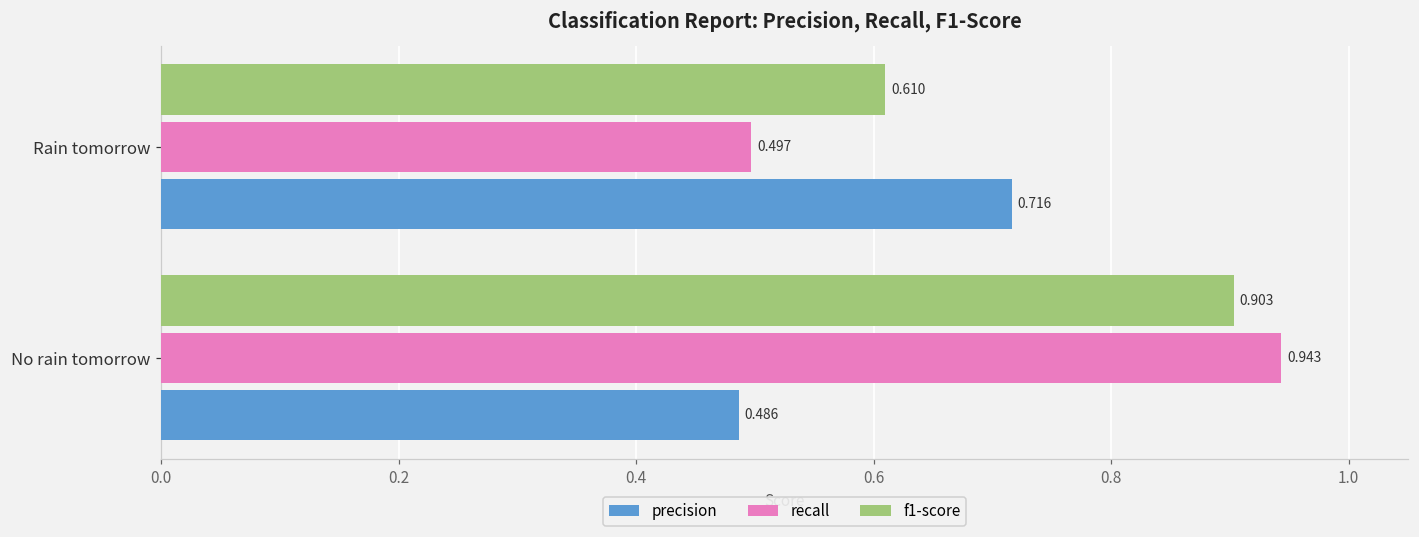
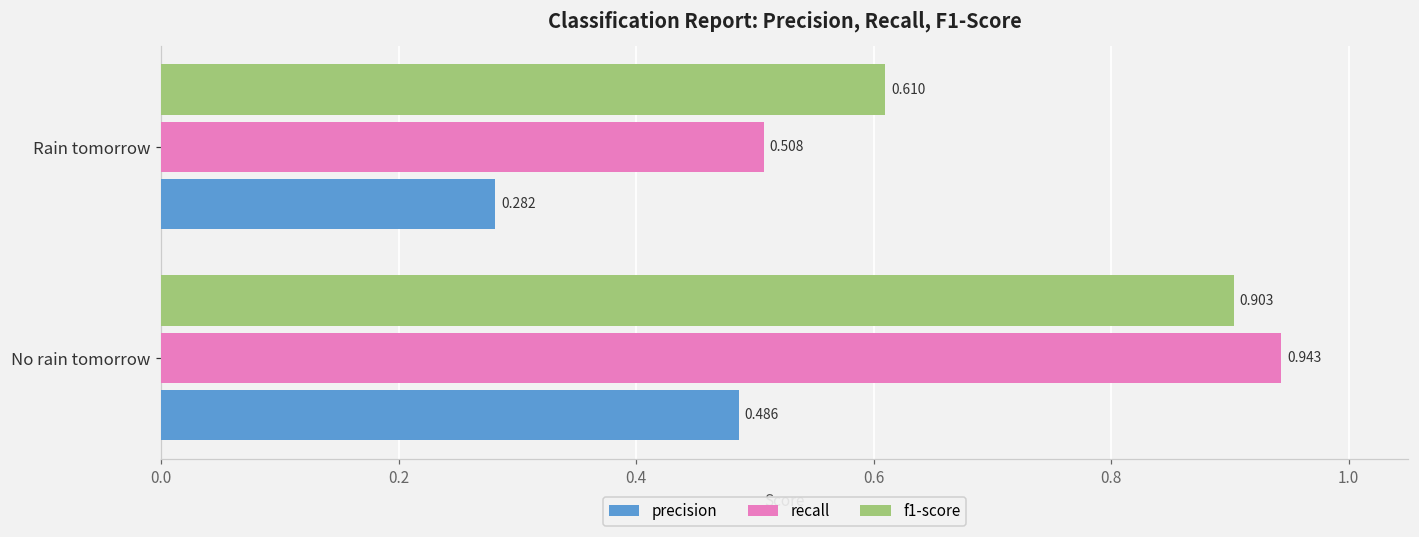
recall, Rain tomorrow: 0.497 -> 0.508
precision, Rain tomorrow: 0.716 -> 0.282
